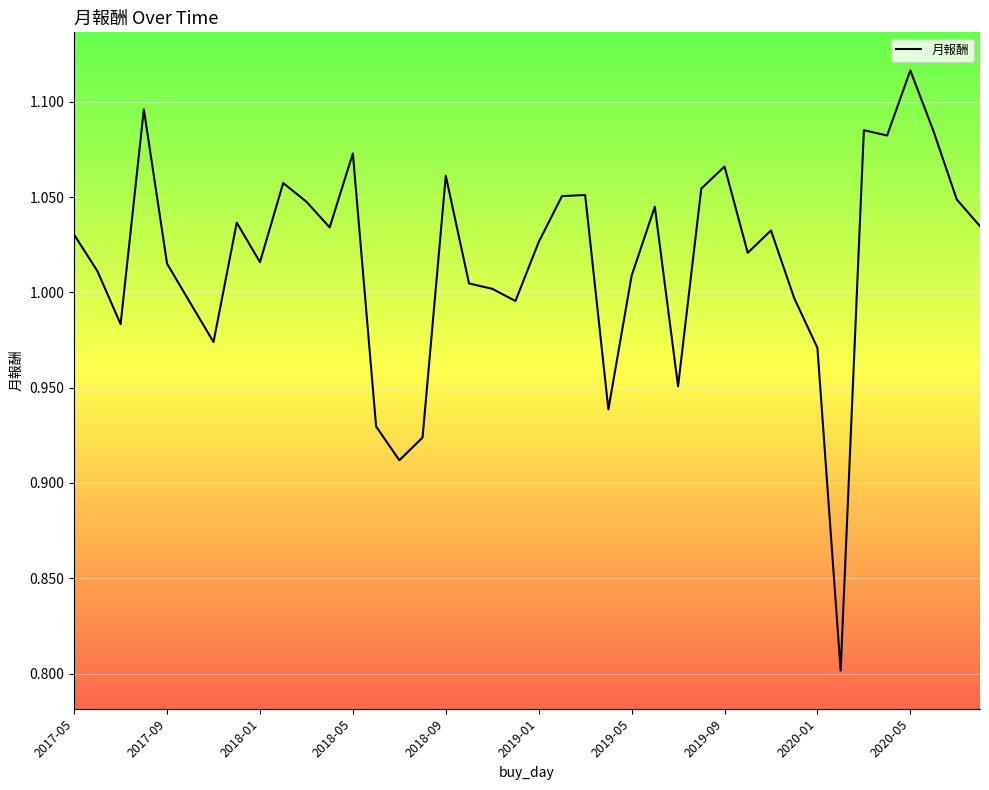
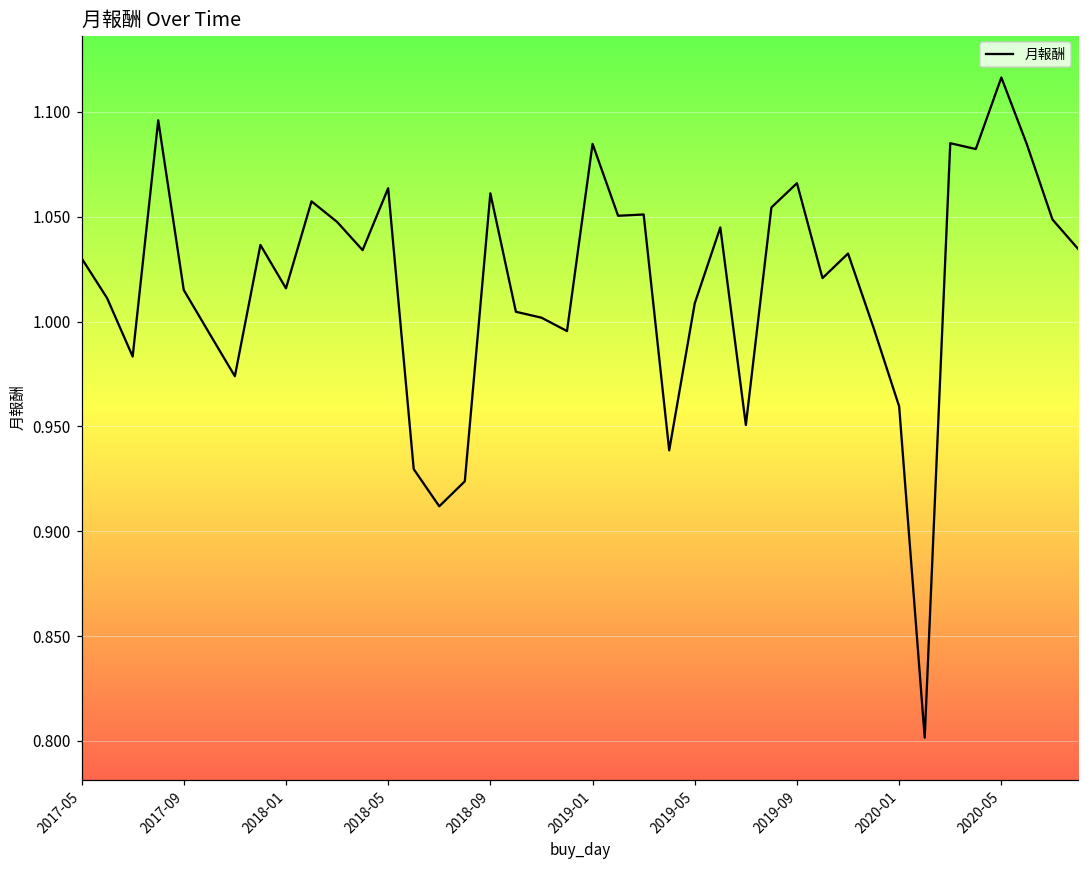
2018-05: 1.073 -> 1.064
2019-01: 1.026 -> 1.085
2020-01: 0.971 -> 0.960
